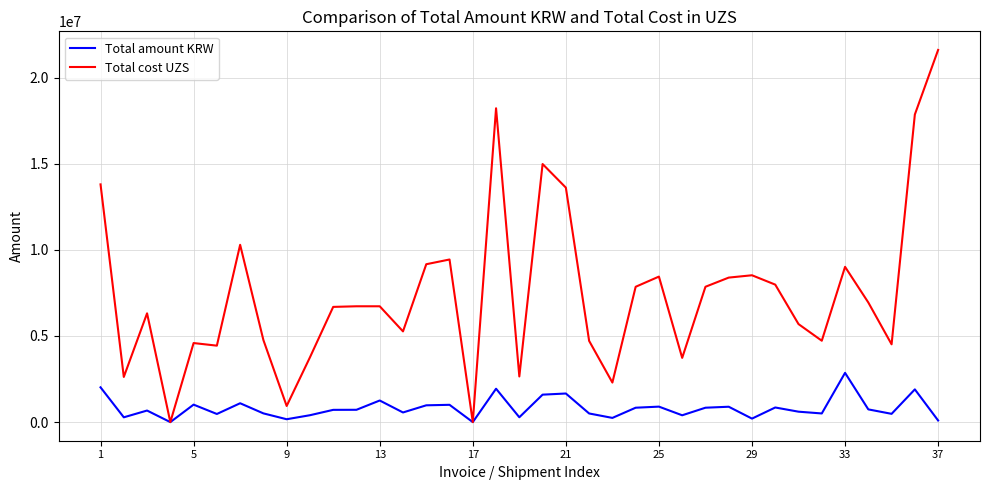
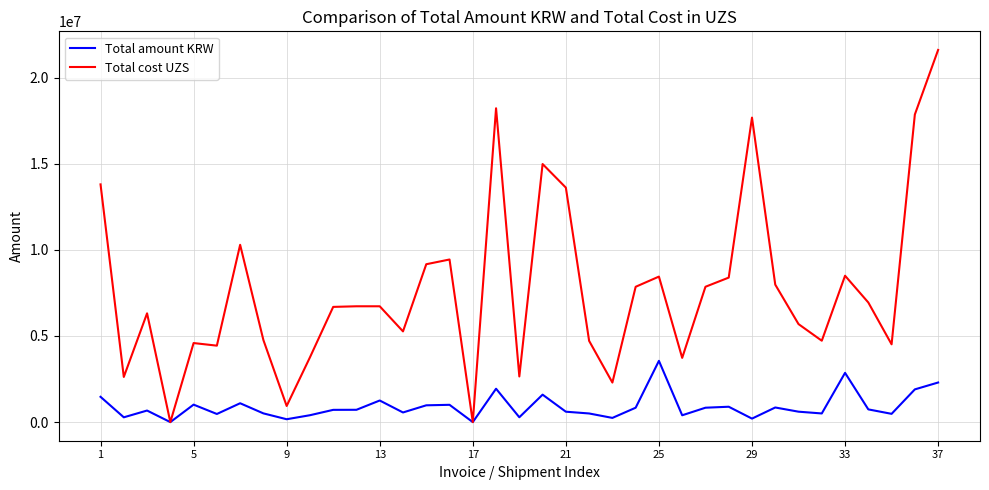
Total amount KRW, 1: 2000000 -> 1500000
Total amount KRW, 21: 1700000 -> 600000
Total amount KRW, 25: 900000 -> 3600000
Total cost UZS, 29: 8500000 -> 17700000
Total cost UZS, 33: 9000000 -> 8500000
Total amount KRW, 37: 100000 -> 2300000
